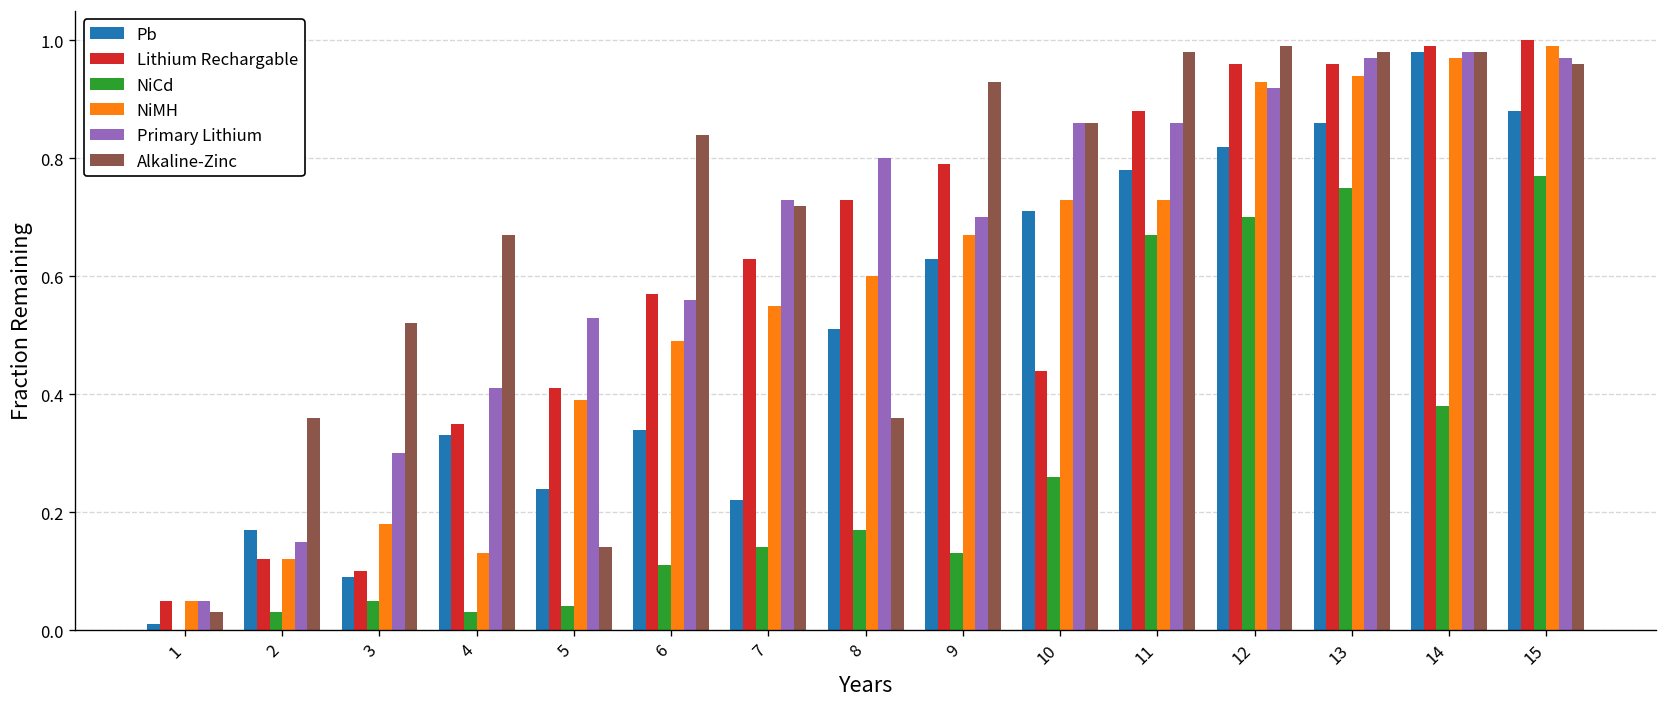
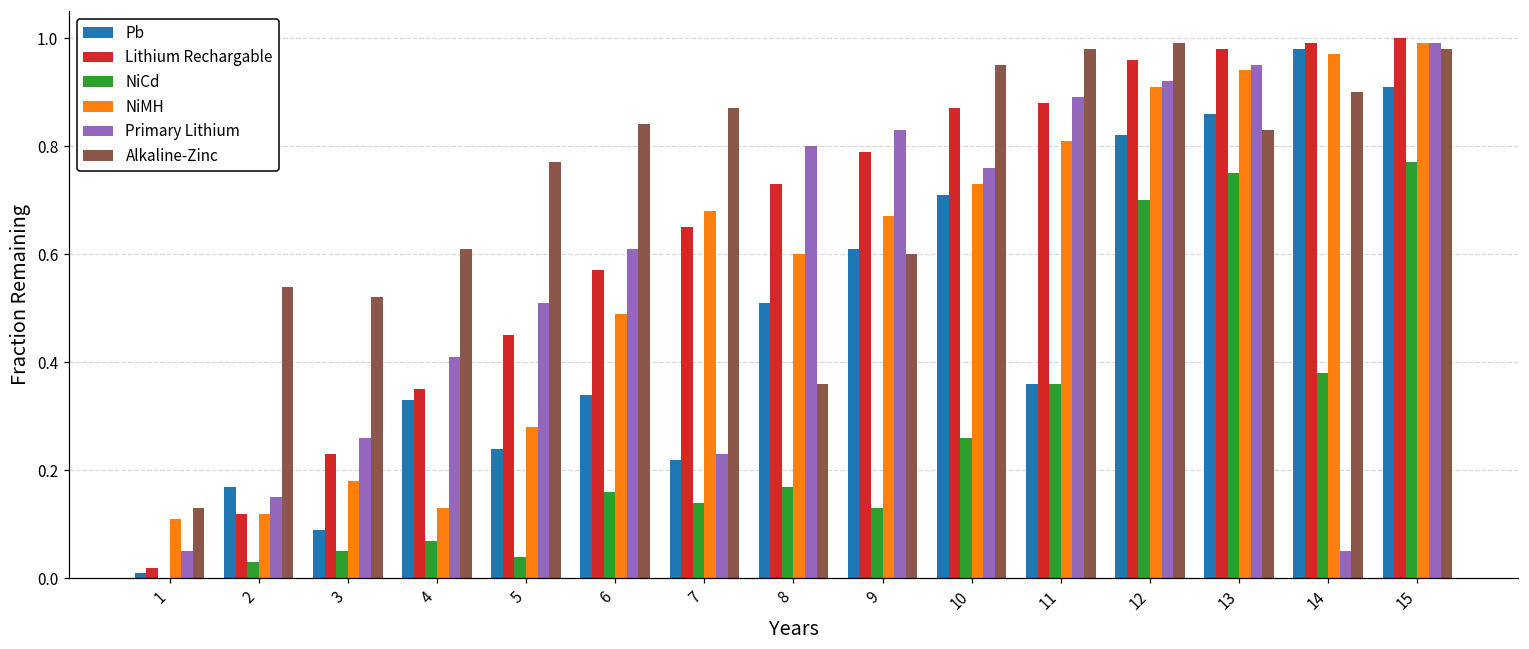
Lithium Rechargable, 1: 0.05 -> 0.02
NiMH, 1: 0.05 -> 0.11
Alkaline-Zinc, 1: 0.03 -> 0.13
Alkaline-Zinc, 2: 0.36 -> 0.54
Lithium Rechargable, 3: 0.10 -> 0.23
Primary Lithium, 3: 0.30 -> 0.26
NiCd, 4: 0.03 -> 0.07
Alkaline-Zinc, 4: 0.67 -> 0.61
Lithium Rechargable, 5: 0.41 -> 0.45
NiMH, 5: 0.39 -> 0.28
Primary Lithium, 5: 0.53 -> 0.51
Alkaline-Zinc, 5: 0.14 -> 0.77
NiCd, 6: 0.11 -> 0.16
Primary Lithium, 6: 0.56 -> 0.61
Lithium Rechargable, 7: 0.63 -> 0.65
NiMH, 7: 0.55 -> 0.68
Primary Lithium, 7: 0.73 -> 0.23
Alkaline-Zinc, 7: 0.72 -> 0.87
Pb, 9: 0.63 -> 0.61
Primary Lithium, 9: 0.70 -> 0.83
Alkaline-Zinc, 9: 0.93 -> 0.60
Lithium Rechargable, 10: 0.44 -> 0.87
Primary Lithium, 10: 0.86 -> 0.76
Alkaline-Zinc, 10: 0.86 -> 0.95
Pb, 11: 0.78 -> 0.36
NiCd, 11: 0.67 -> 0.36
NiMH, 11: 0.73 -> 0.81
Primary Lithium, 11: 0.86 -> 0.89
NiMH, 12: 0.93 -> 0.91
Lithium Rechargable, 13: 0.96 -> 0.98
Primary Lithium, 13: 0.97 -> 0.95
Alkaline-Zinc, 13: 0.98 -> 0.83
Primary Lithium, 14: 0.98 -> 0.05
Alkaline-Zinc, 14: 0.98 -> 0.90
Pb, 15: 0.88 -> 0.91
Primary Lithium, 15: 0.97 -> 0.99
Alkaline-Zinc, 15: 0.96 -> 0.98
